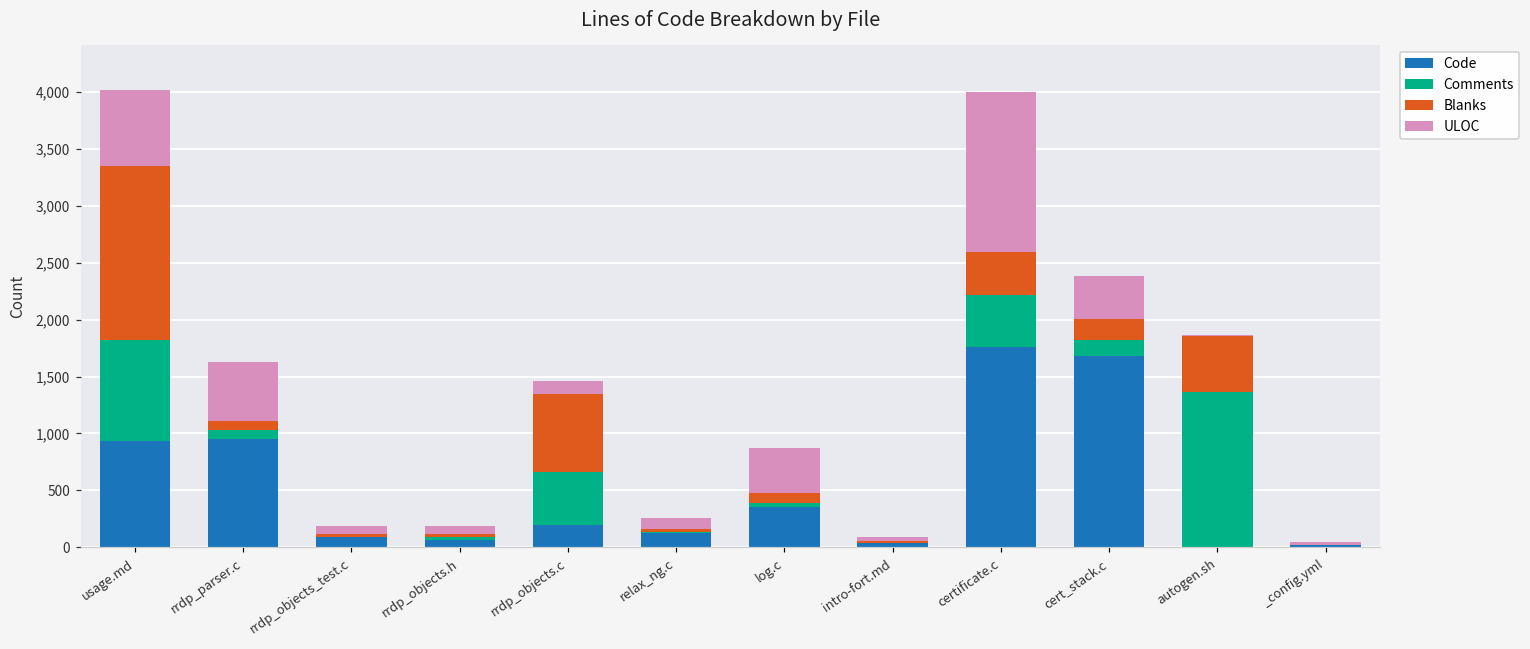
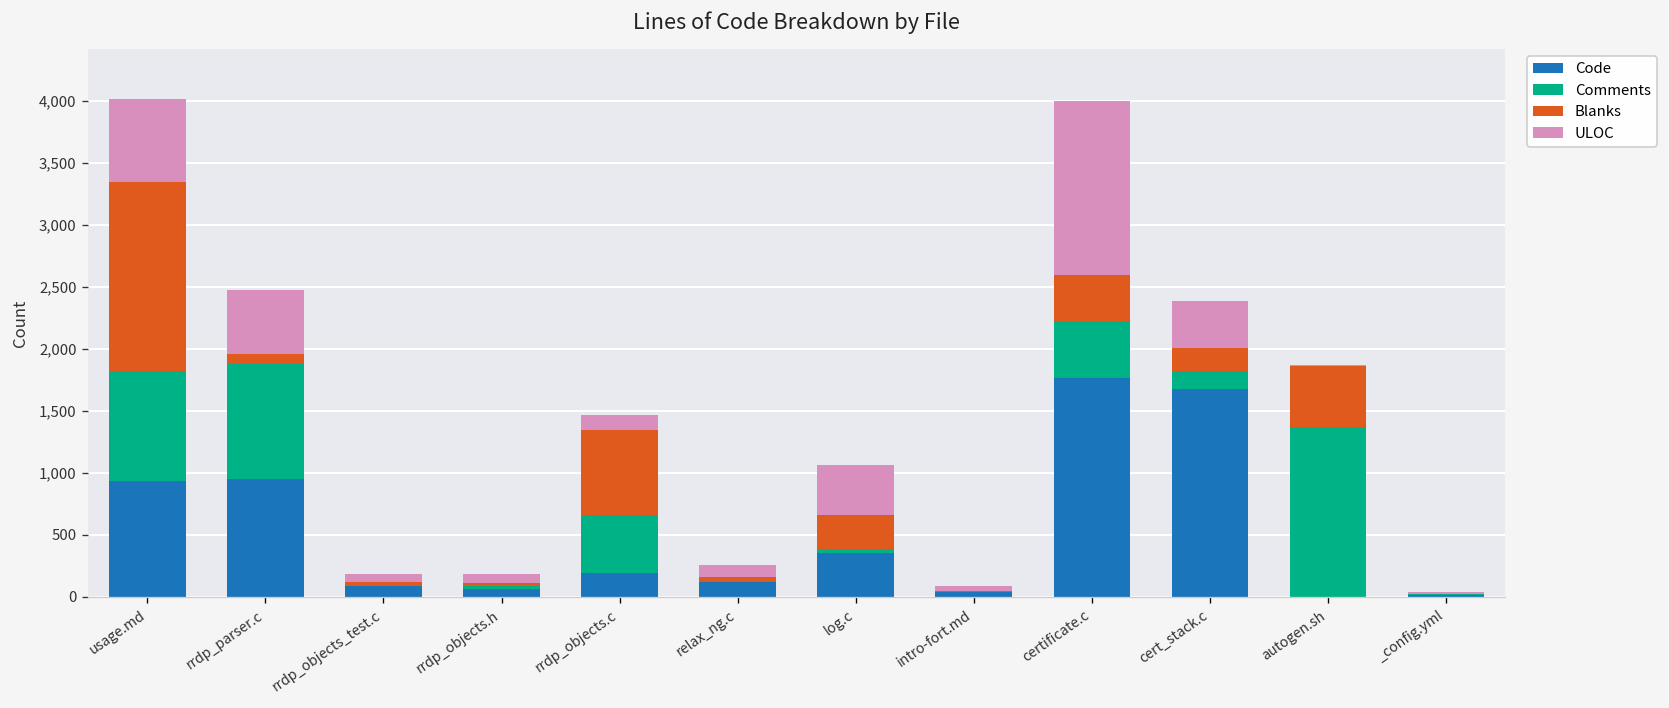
Comments, rrdp_parser.c: 80 -> 920
Blanks, log.c: 90 -> 270
